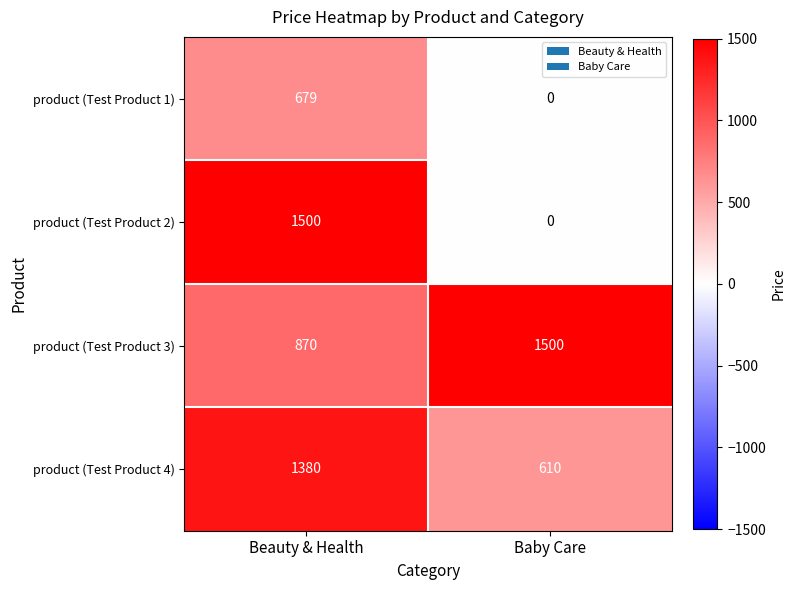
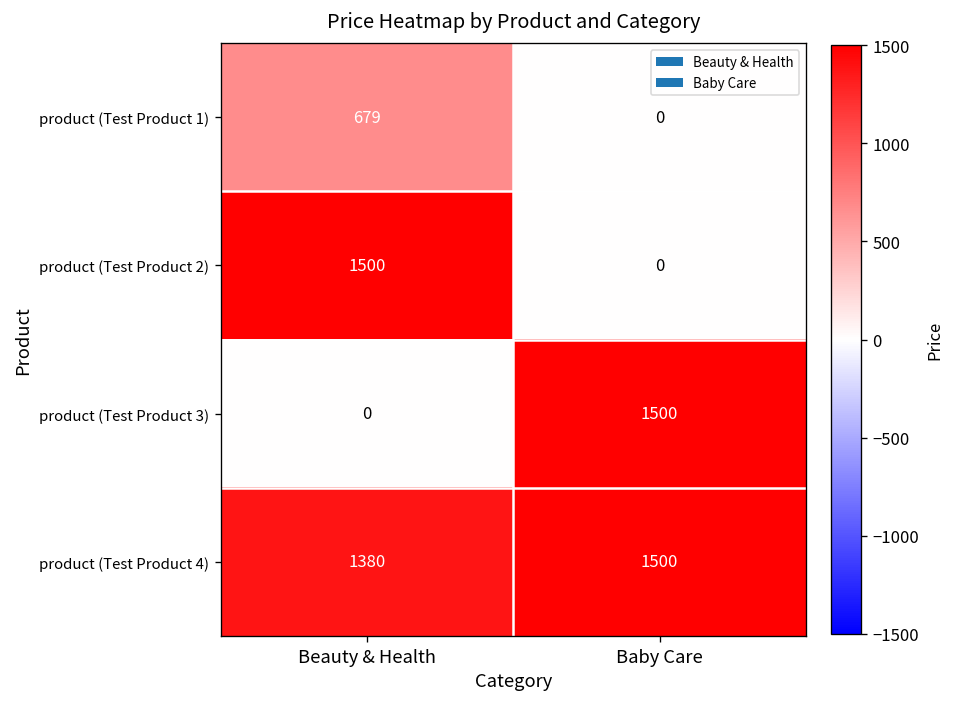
product (Test Product 3), Beauty & Health: 870 -> 0
product (Test Product 4), Baby Care: 610 -> 1500
